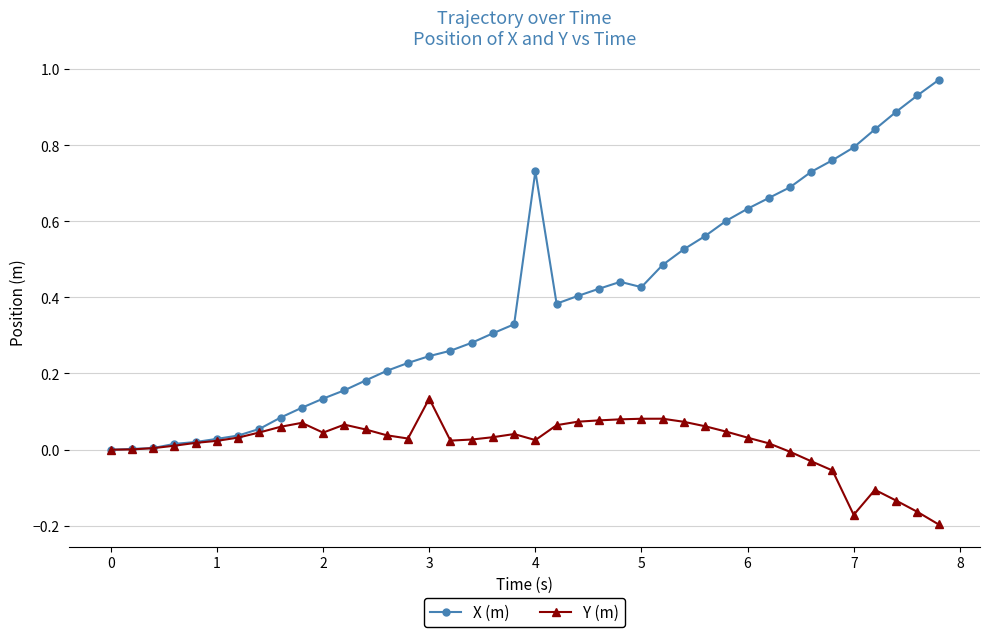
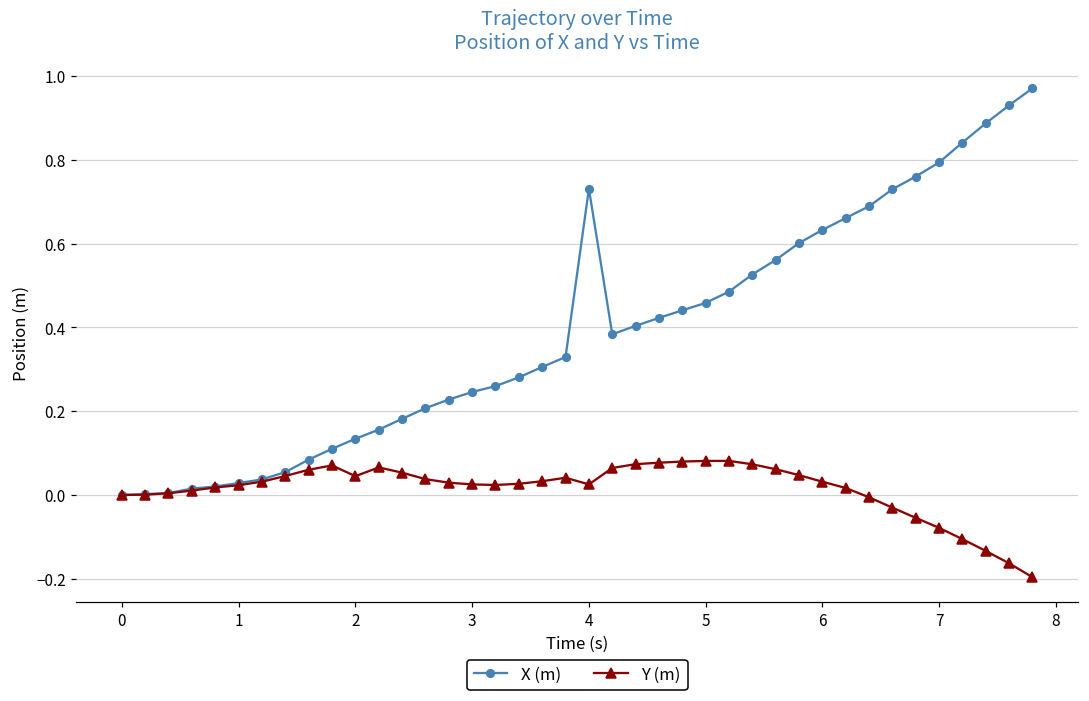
Y (m), 3: 0.13 -> 0.02
X (m), 5: 0.43 -> 0.46
Y (m), 7: -0.17 -> -0.08
